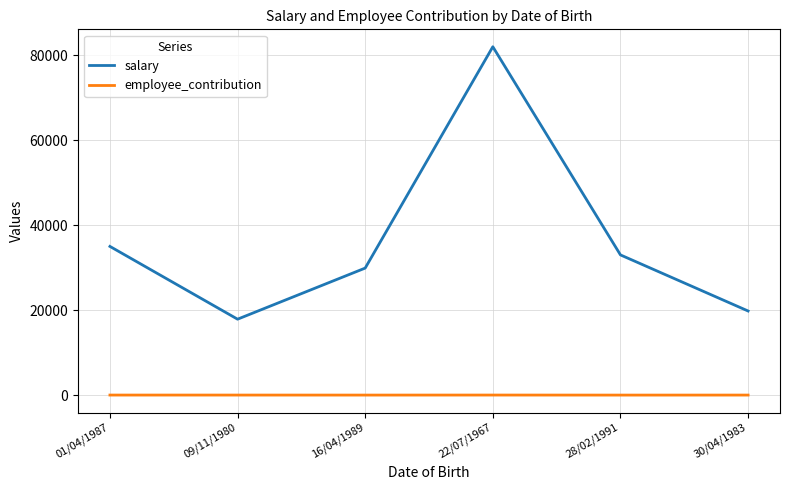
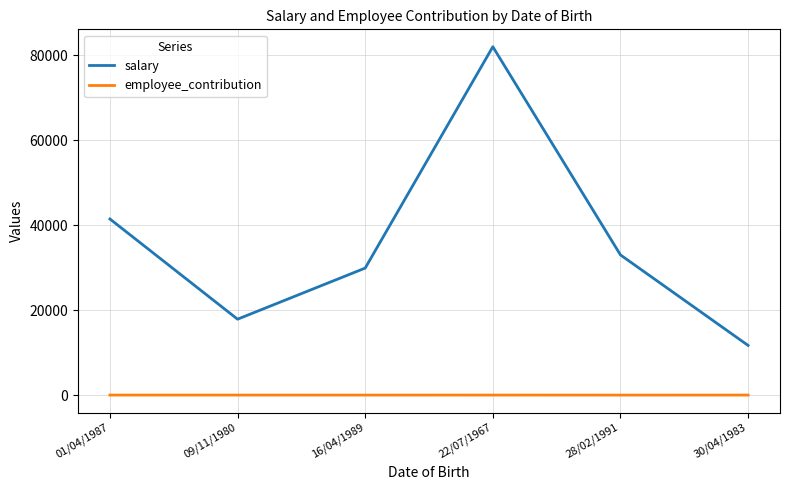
salary, 01/04/1987: 35000 -> 41000
salary, 30/04/1983: 20000 -> 12000
